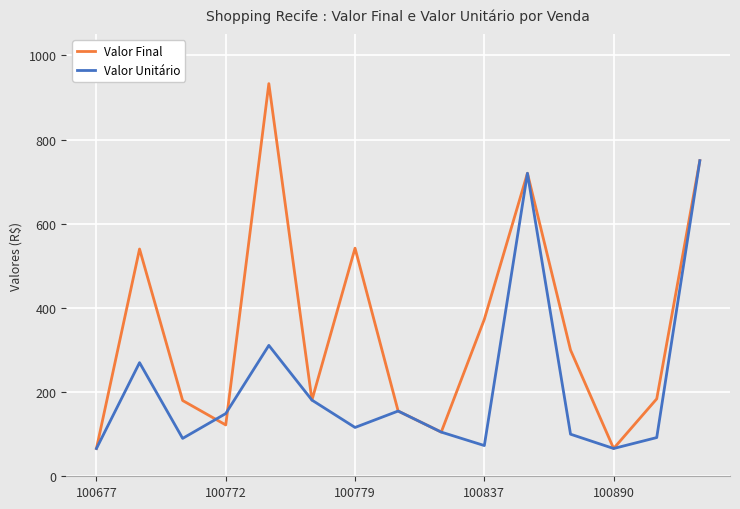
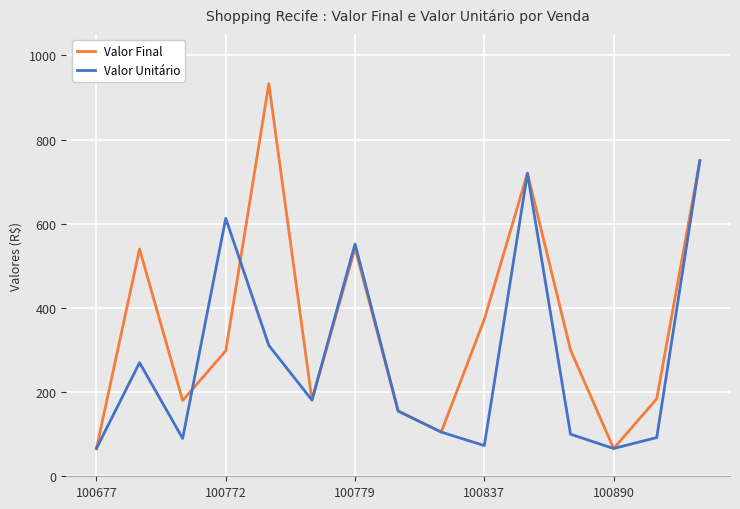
Valor Final, 100772: 120 -> 300
Valor Unitário, 100772: 150 -> 610
Valor Unitário, 100779: 120 -> 550
